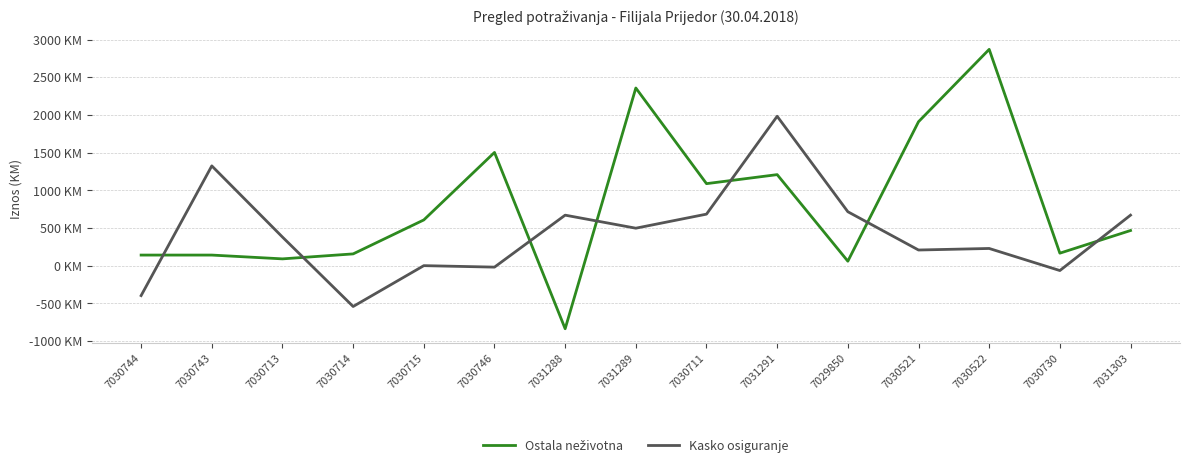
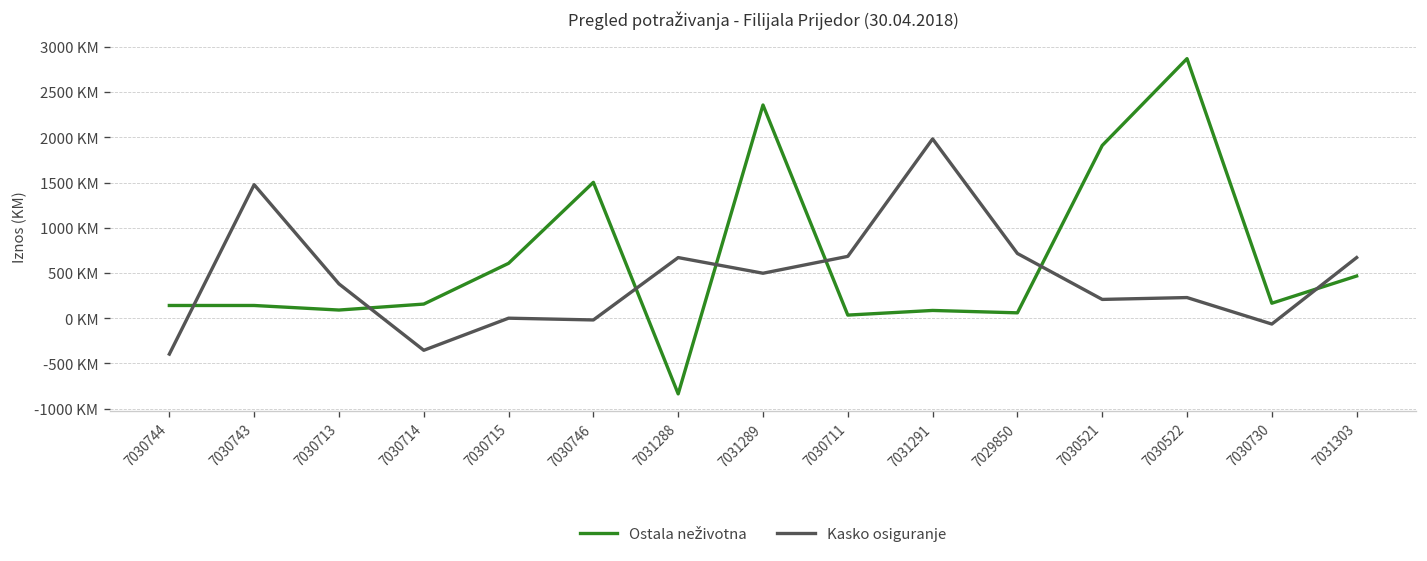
Kasko osiguranje, 7030743: 1300 KM -> 1500 KM
Kasko osiguranje, 7030714: -500 KM -> -400 KM
Ostala neživotna, 7030711: 1100 KM -> 0 KM
Ostala neživotna, 7031291: 1200 KM -> 100 KM
